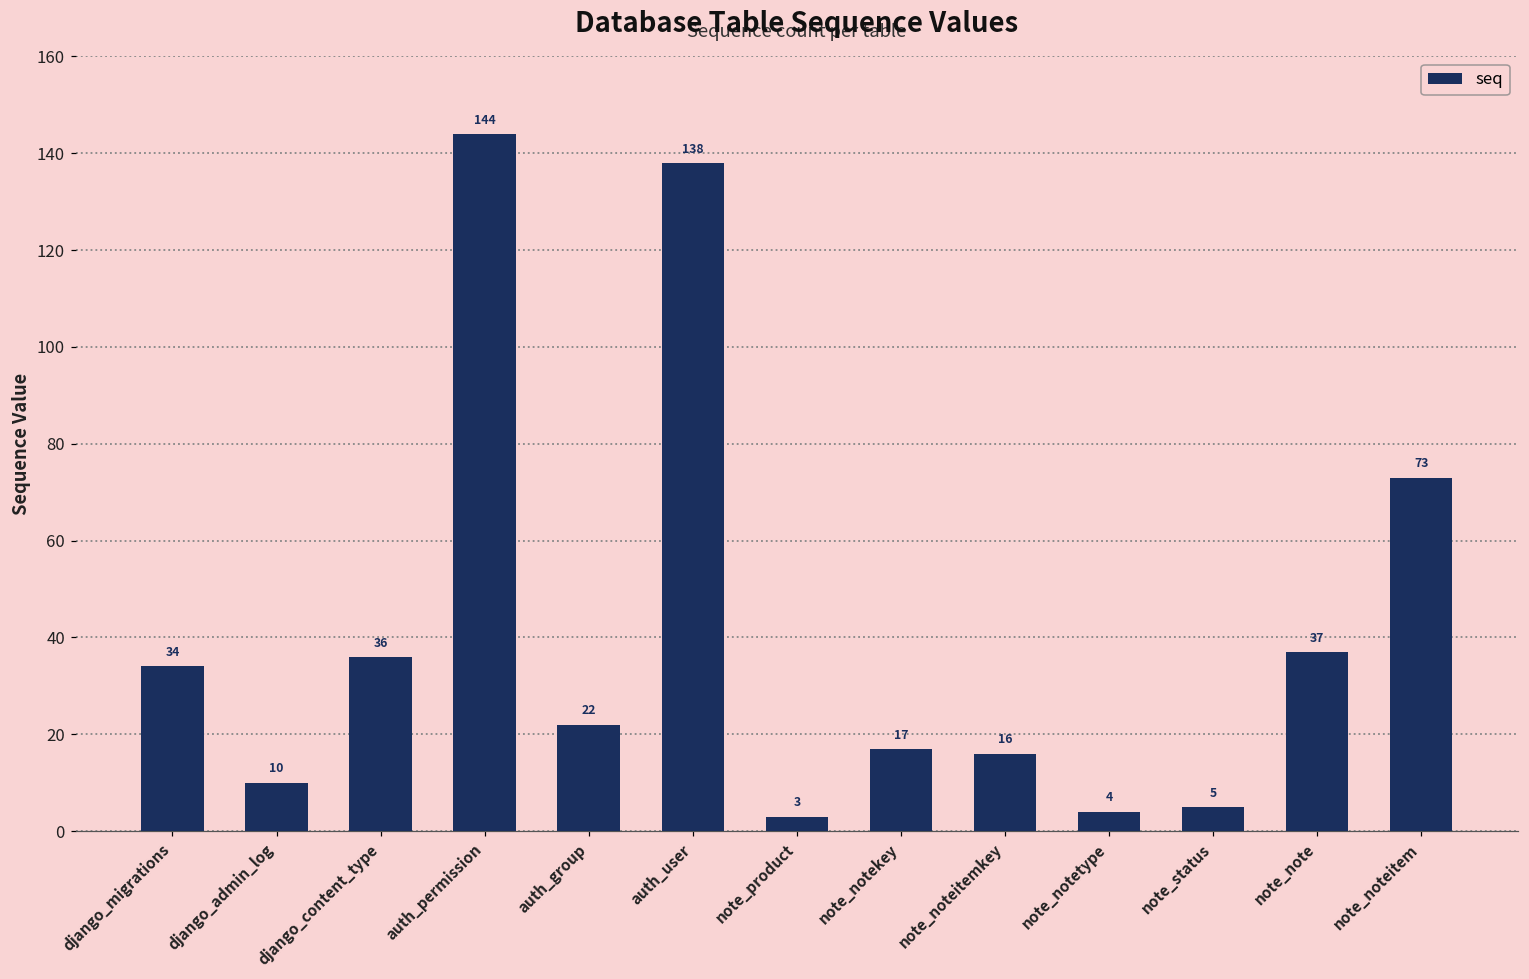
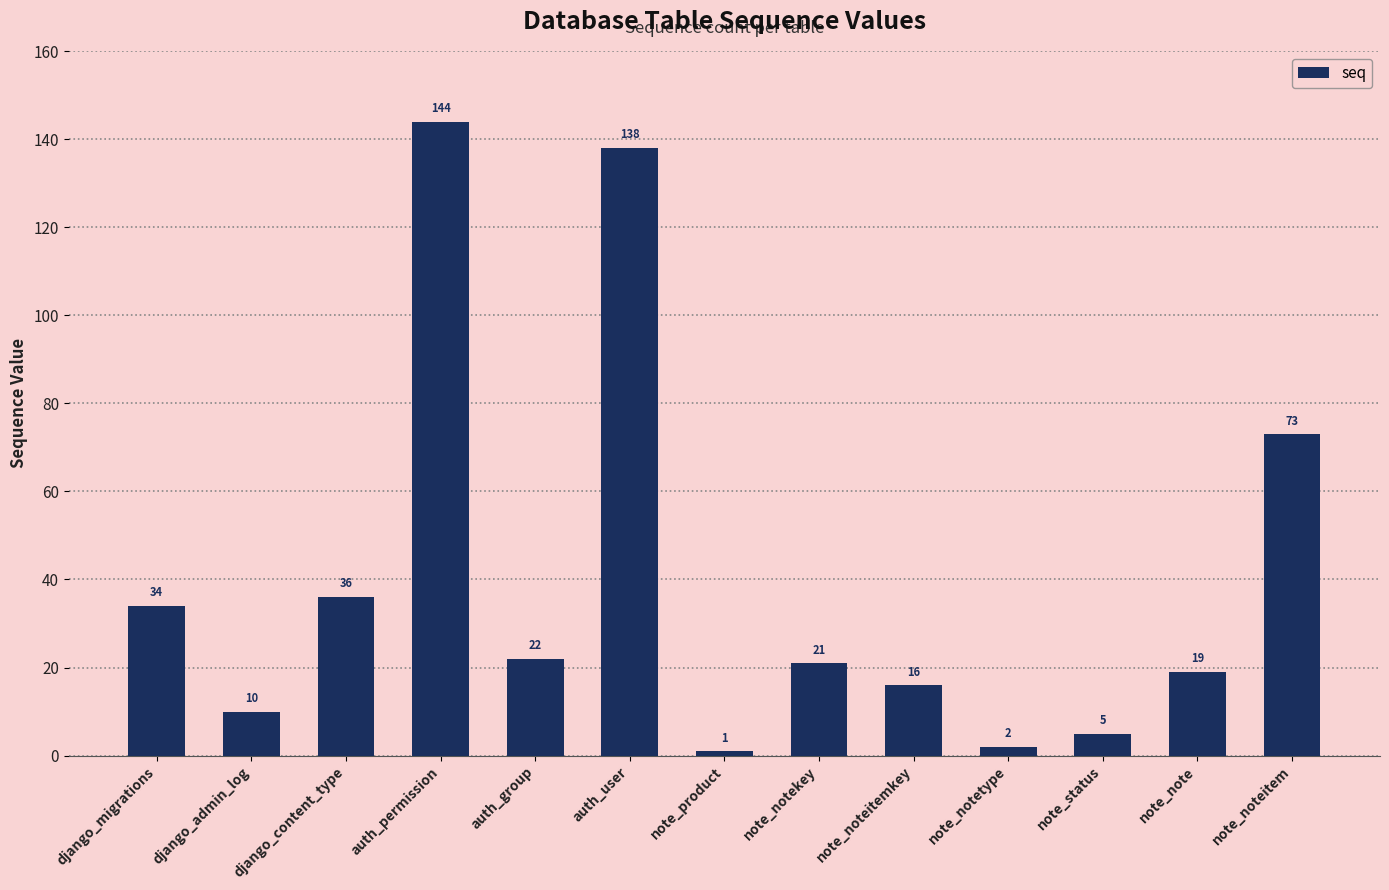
note_product: 3 -> 1
note_notekey: 17 -> 21
note_notetype: 4 -> 2
note_note: 37 -> 19
